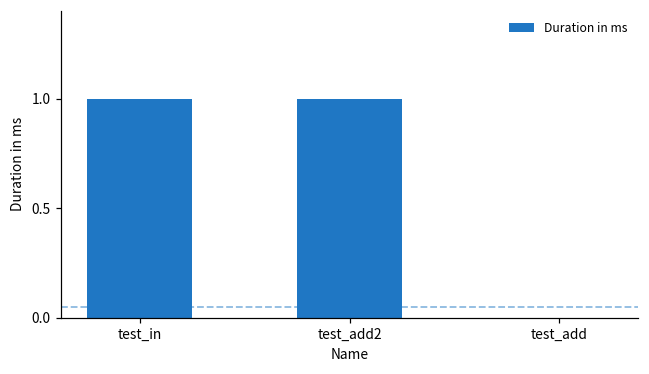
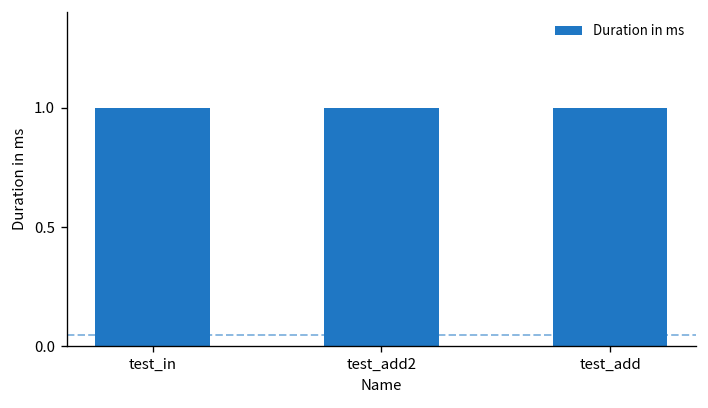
test_add: 0 -> 1
